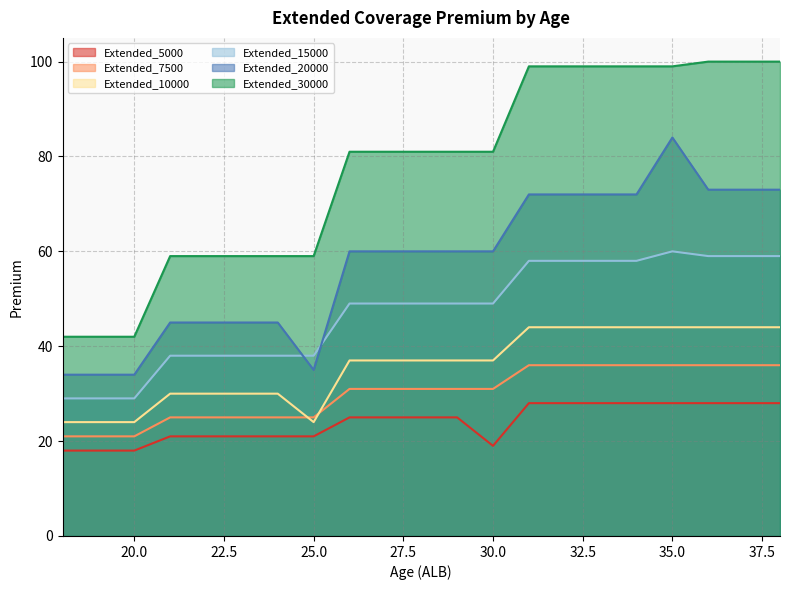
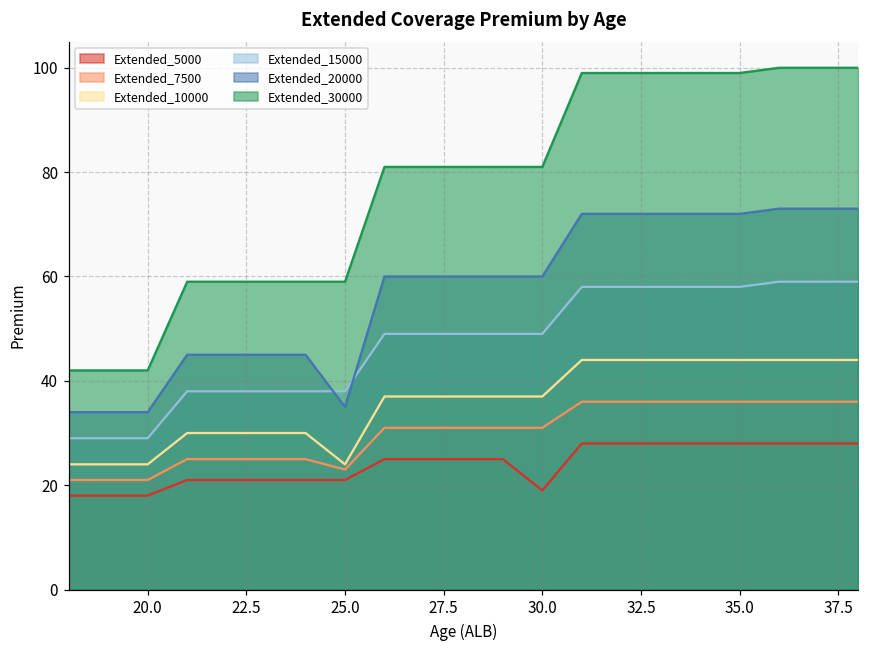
Extended_7500, 25.0: 25 -> 23
Extended_15000, 35.0: 60 -> 58
Extended_20000, 35.0: 84 -> 72
